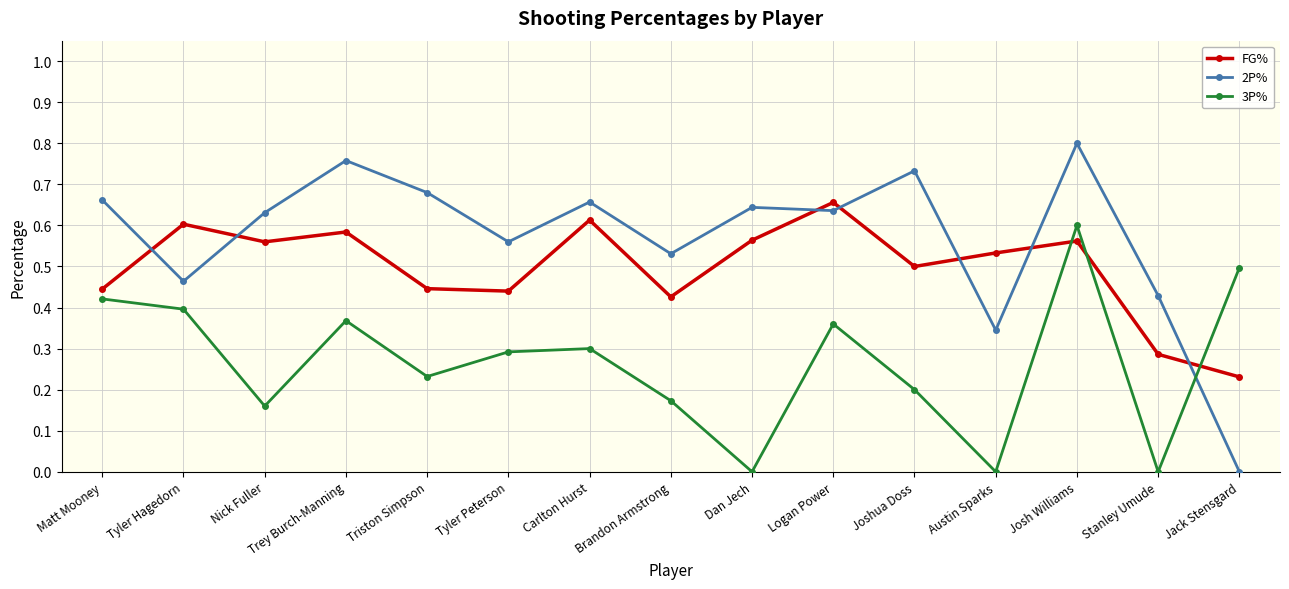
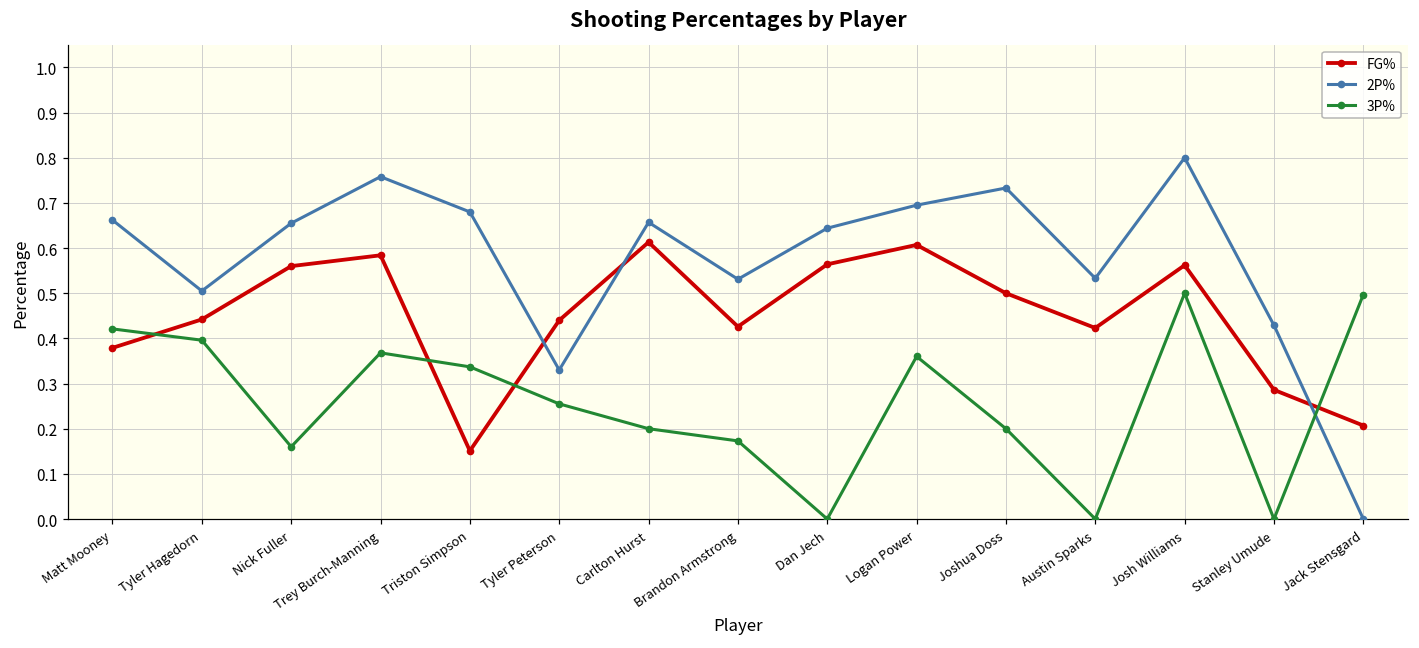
FG%, Matt Mooney: 0.45 -> 0.38
FG%, Tyler Hagedorn: 0.60 -> 0.44
2P%, Tyler Hagedorn: 0.46 -> 0.51
2P%, Nick Fuller: 0.63 -> 0.66
FG%, Triston Simpson: 0.45 -> 0.15
3P%, Triston Simpson: 0.23 -> 0.34
2P%, Tyler Peterson: 0.56 -> 0.33
3P%, Tyler Peterson: 0.29 -> 0.26
3P%, Carlton Hurst: 0.3 -> 0.2
FG%, Logan Power: 0.66 -> 0.61
2P%, Logan Power: 0.64 -> 0.70
FG%, Austin Sparks: 0.53 -> 0.42
2P%, Austin Sparks: 0.35 -> 0.53
3P%, Josh Williams: 0.6 -> 0.5
FG%, Jack Stensgard: 0.23 -> 0.21
